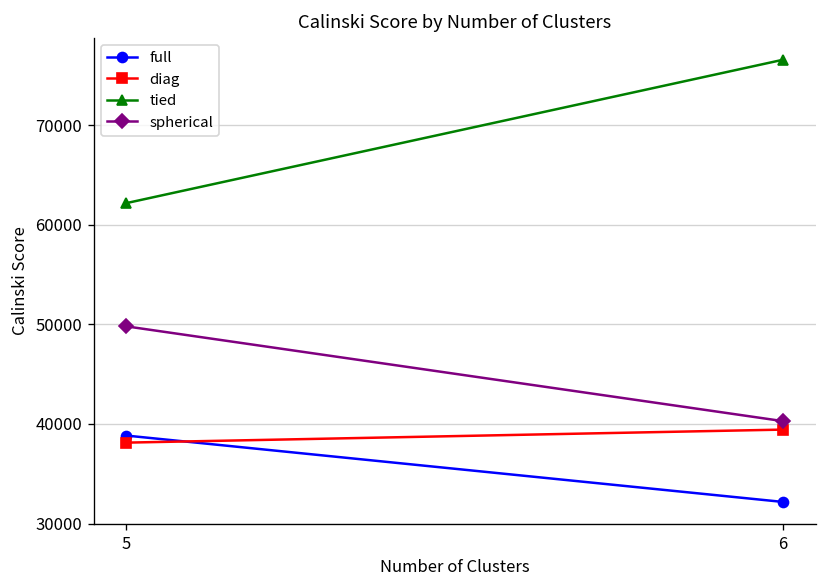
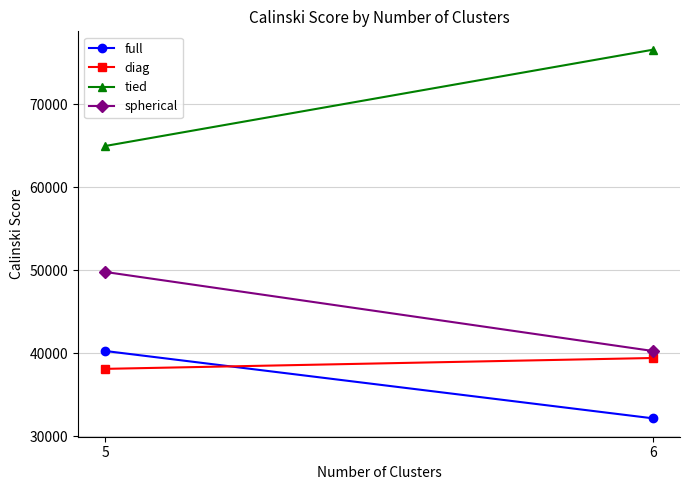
full, 5: 39000 -> 40000
tied, 5: 62000 -> 65000
